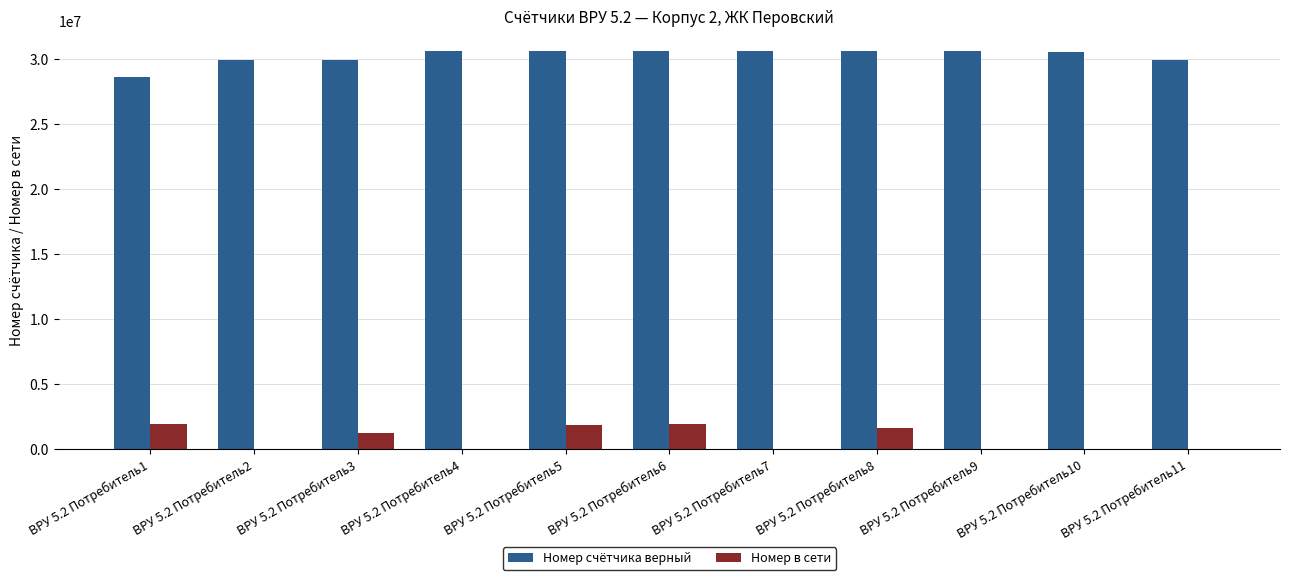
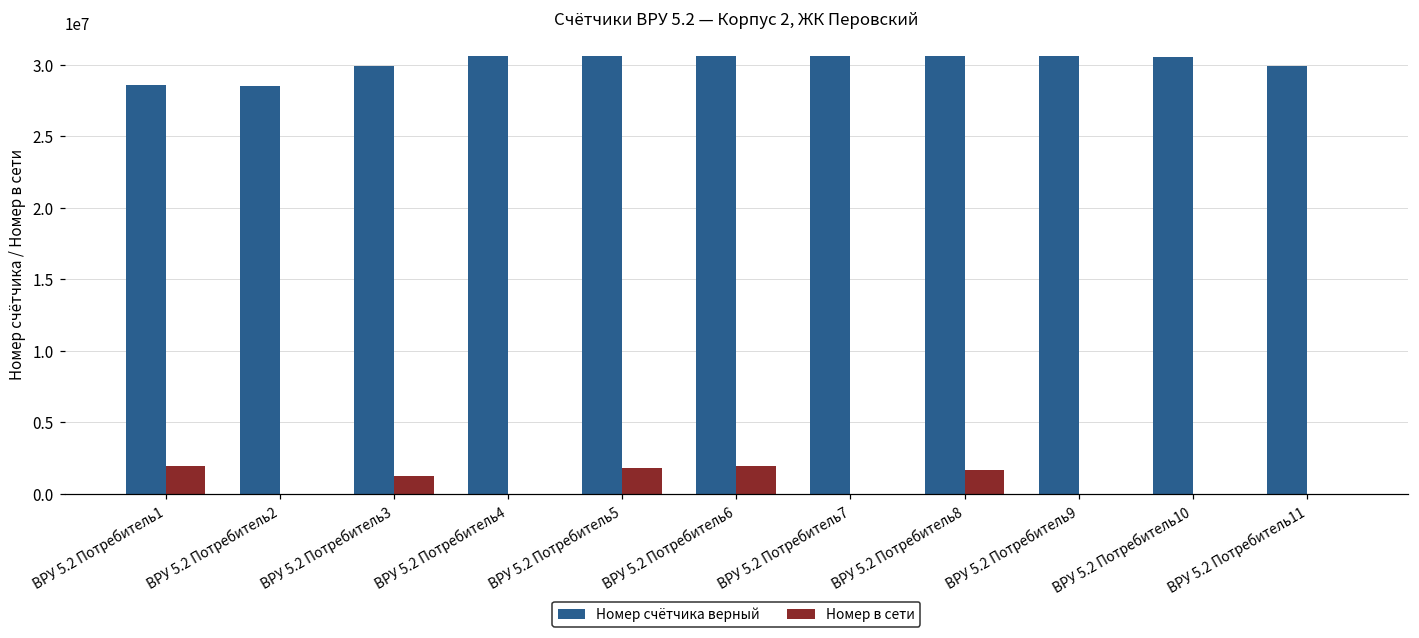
Номер счётчика верный, ВРУ 5.2 Потребитель2: 29900000 -> 28500000
